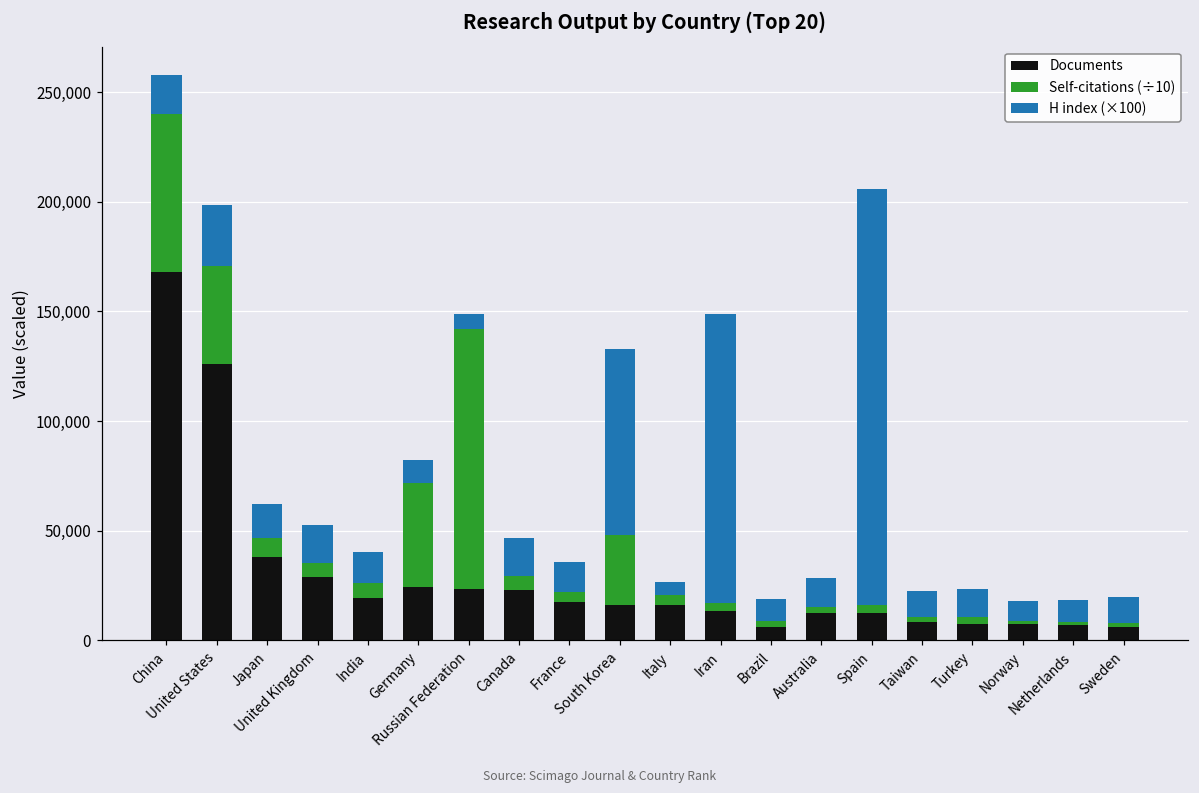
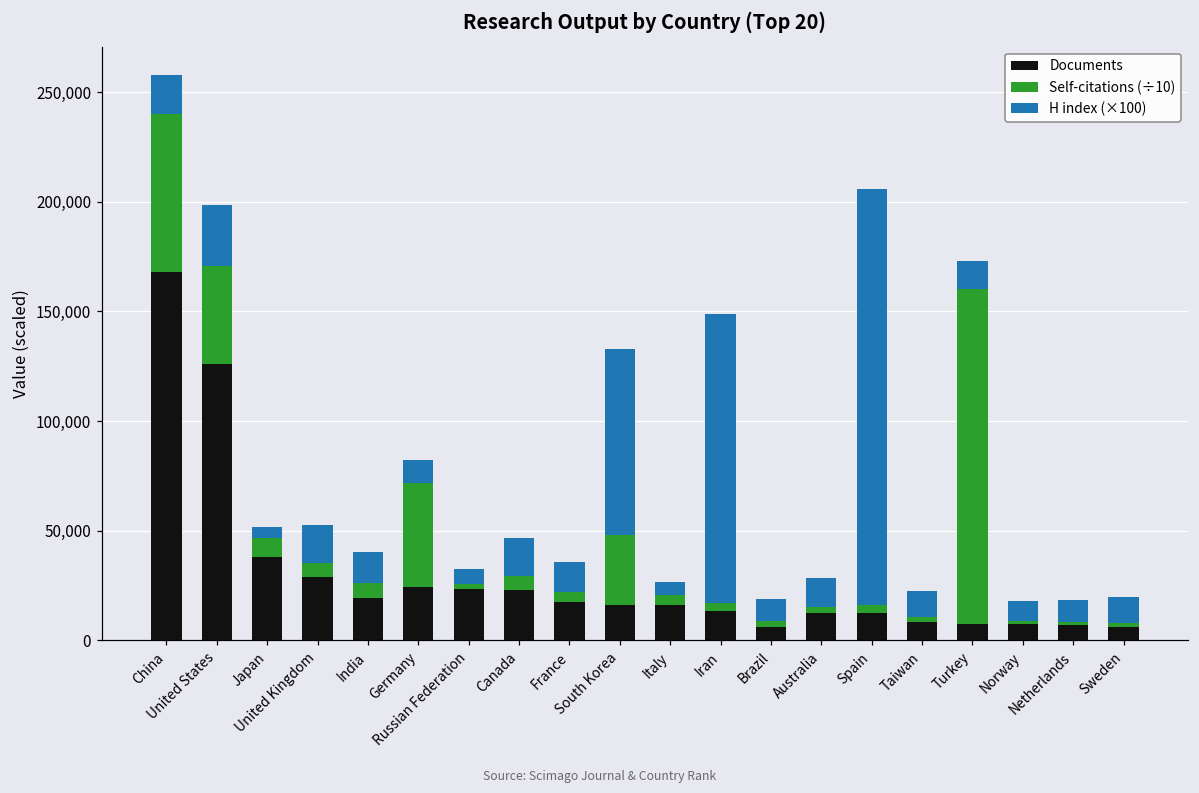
H index (×100), Japan: 16,000 -> 5,000
Self-citations (÷10), Russian Federation: 119,000 -> 2,000
Self-citations (÷10), Turkey: 3,000 -> 153,000
